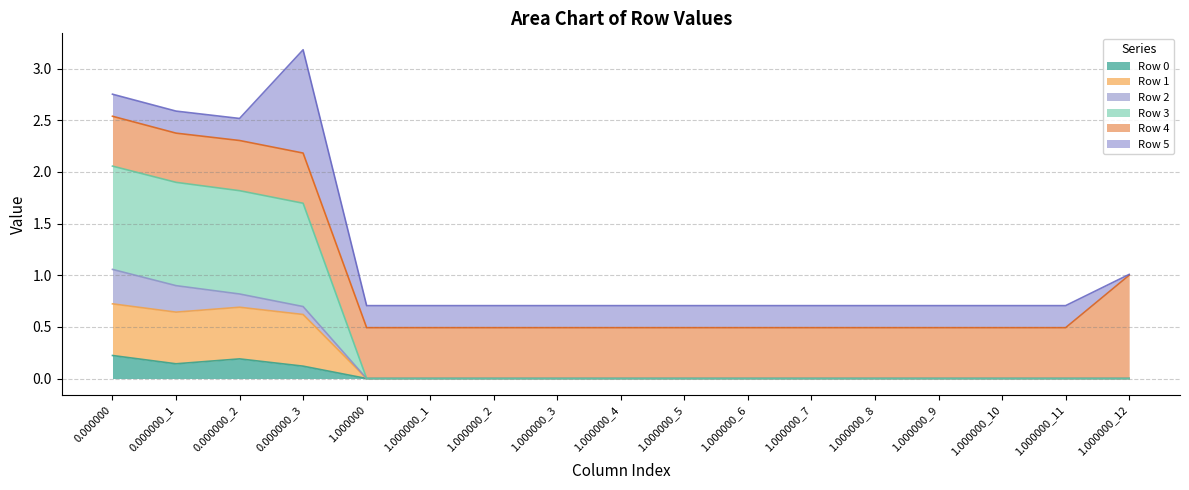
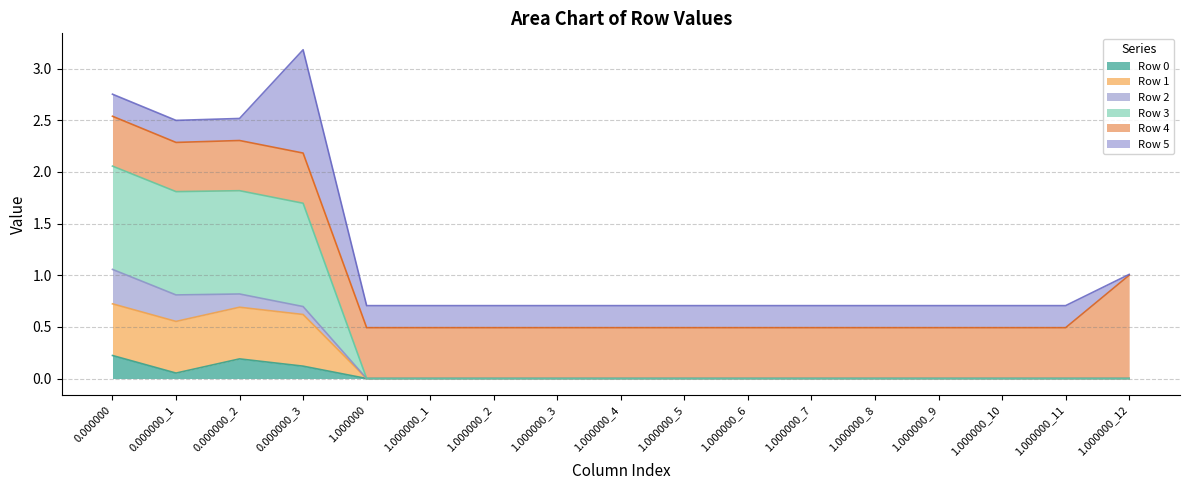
Row 0, 0.000000_1: 0.14 -> 0.05
